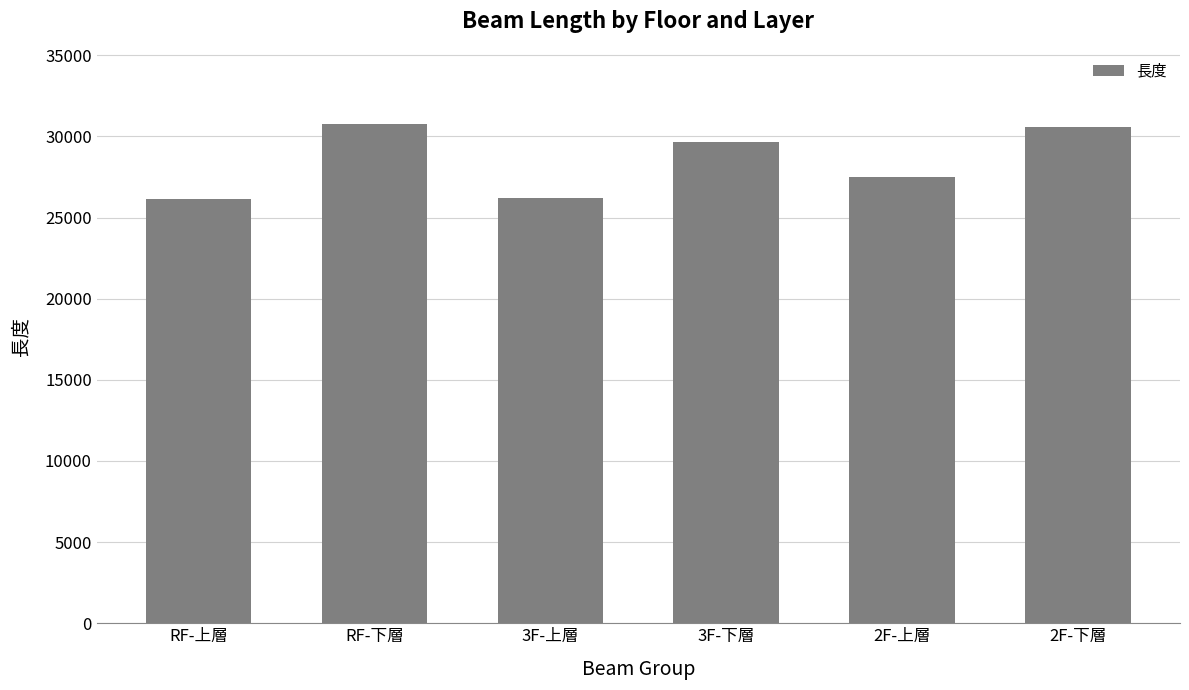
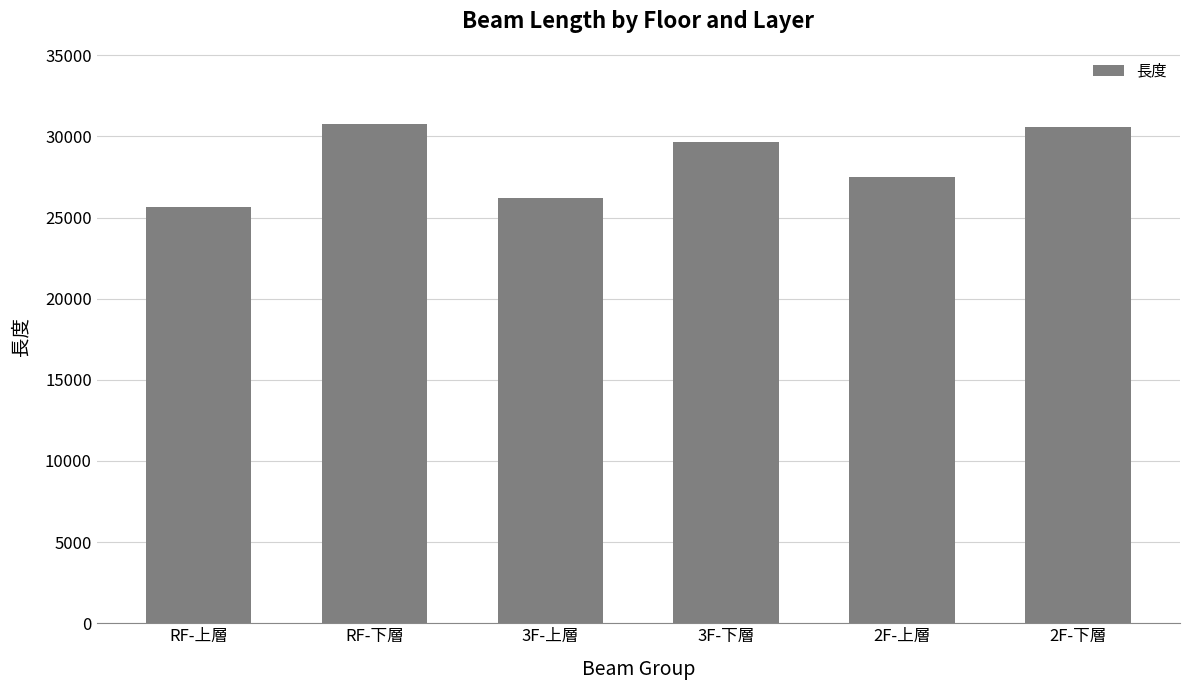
RF-上層: 26200 -> 25700
